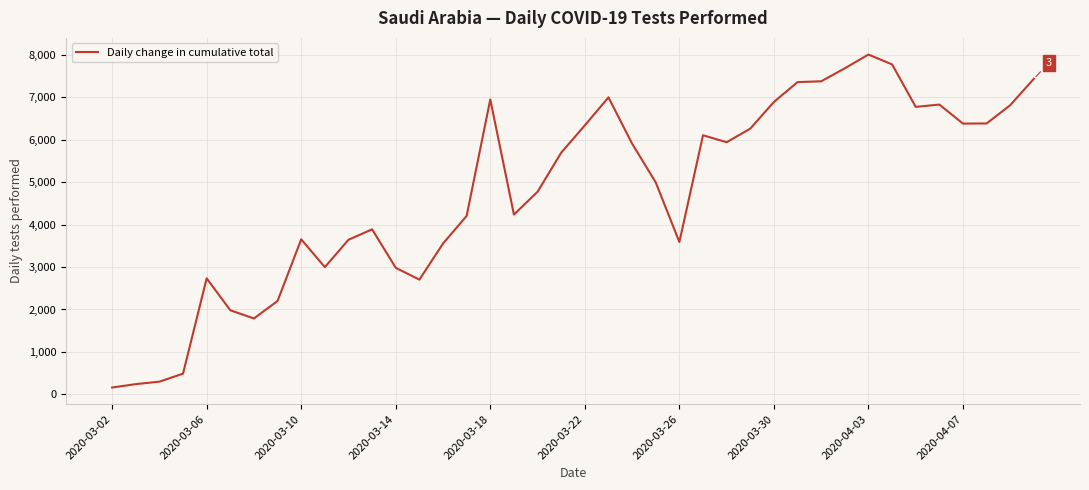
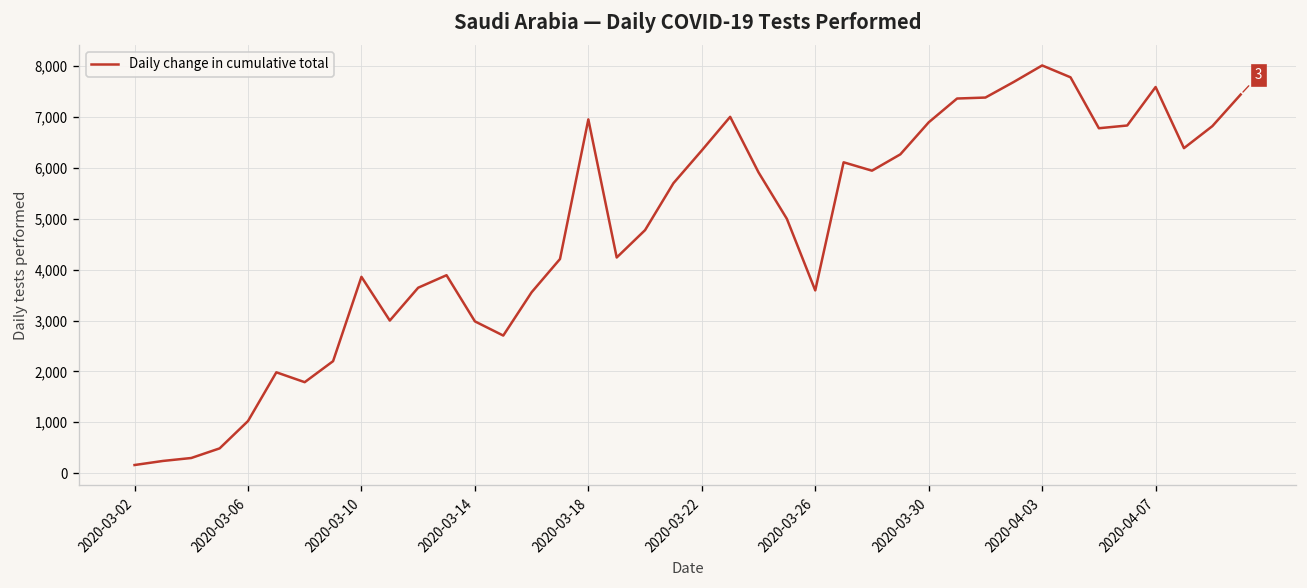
2020-03-06: 2,700 -> 1,000
2020-03-10: 3,700 -> 3,900
2020-04-07: 6,400 -> 7,600
